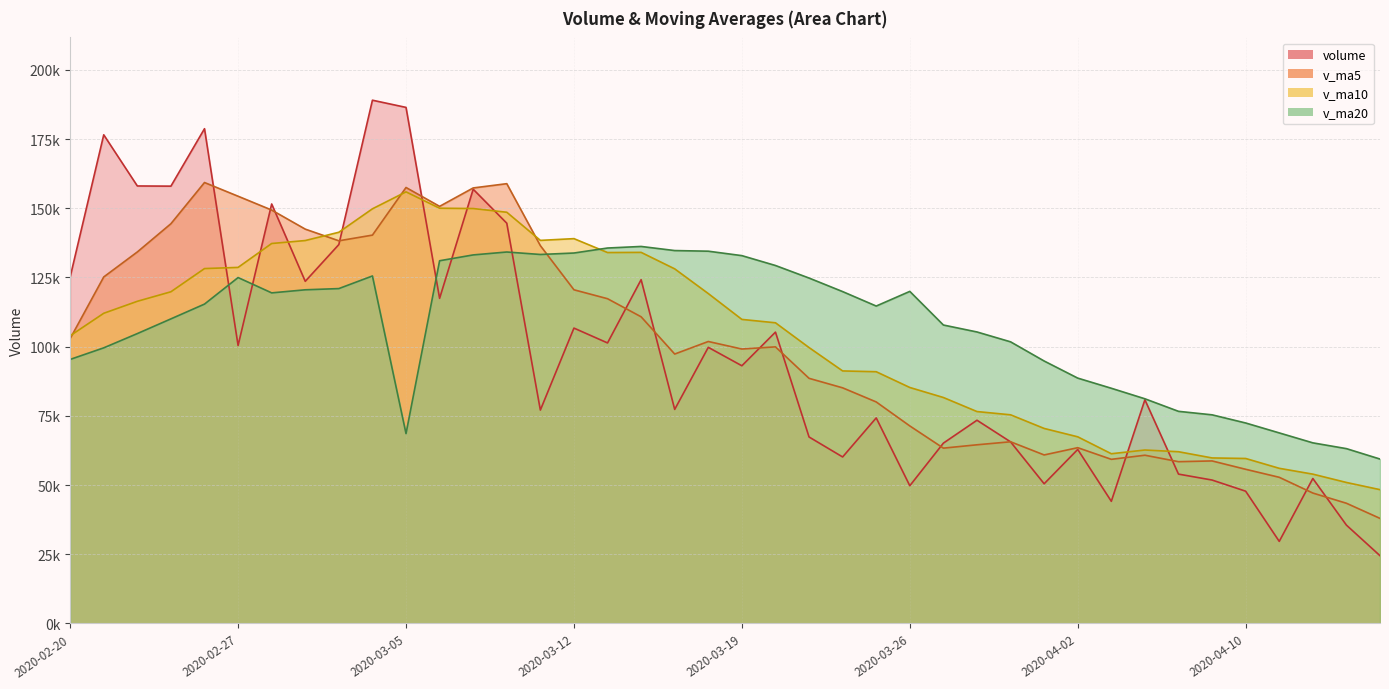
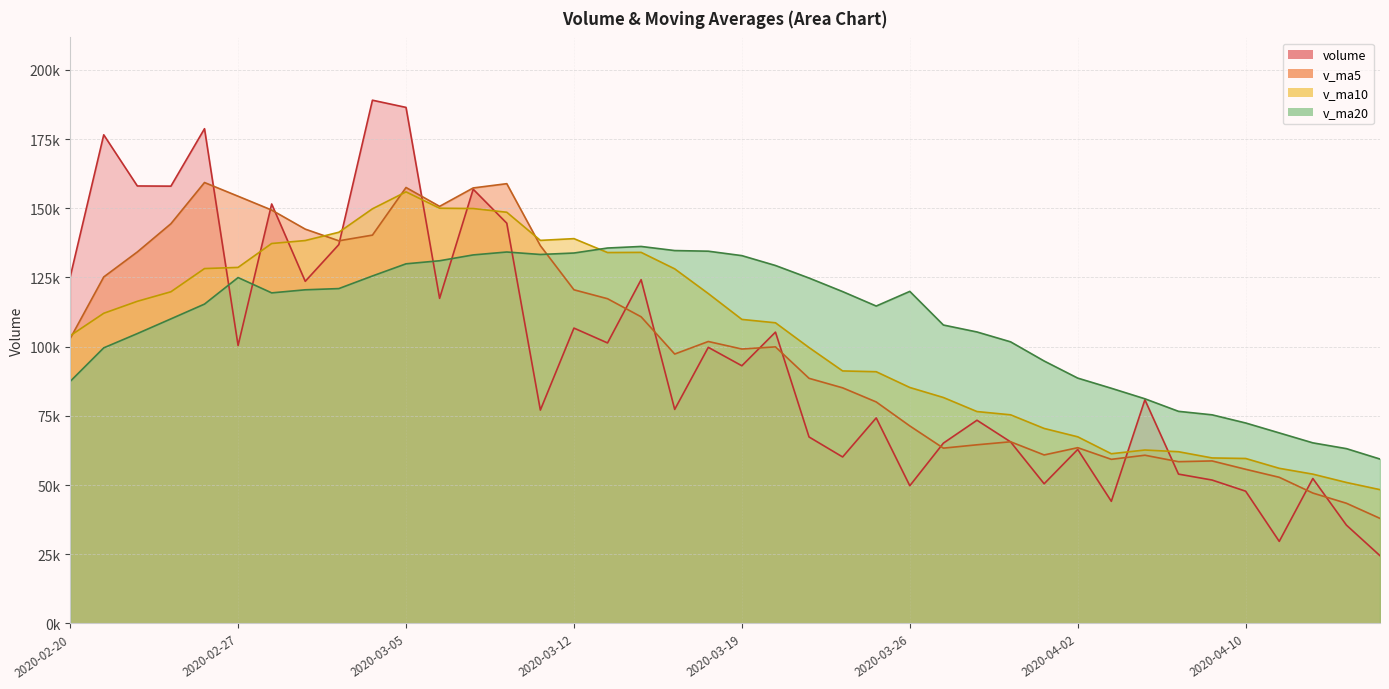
v_ma20, 2020-02-20: 95000 -> 87000
v_ma20, 2020-03-05: 69000 -> 130000
